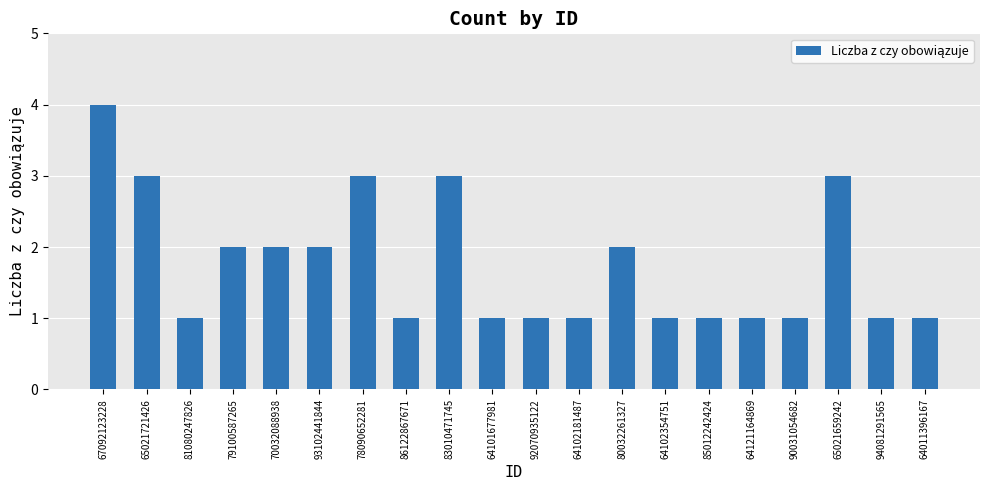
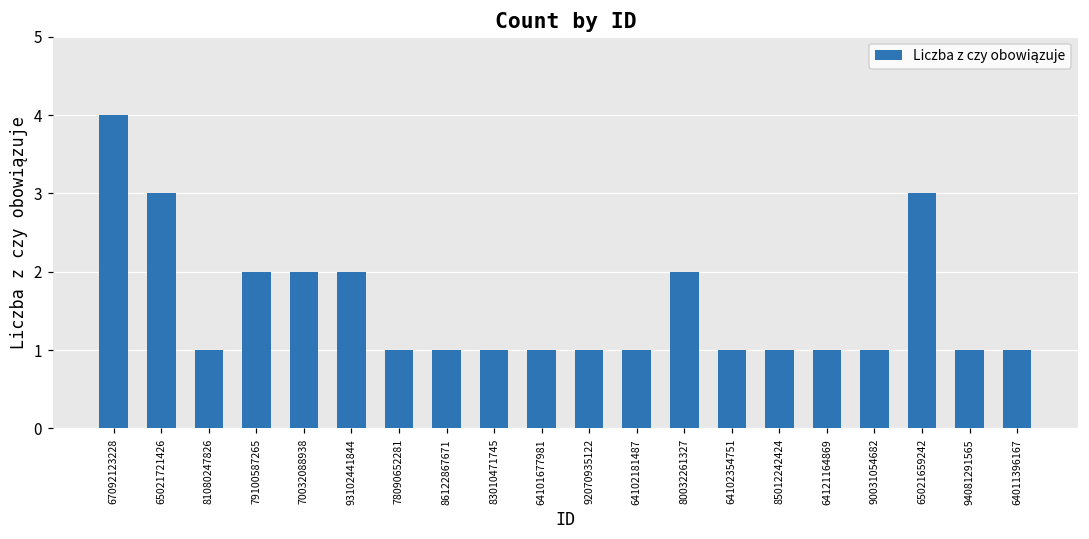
78090652281: 3 -> 1
83010471745: 3 -> 1
